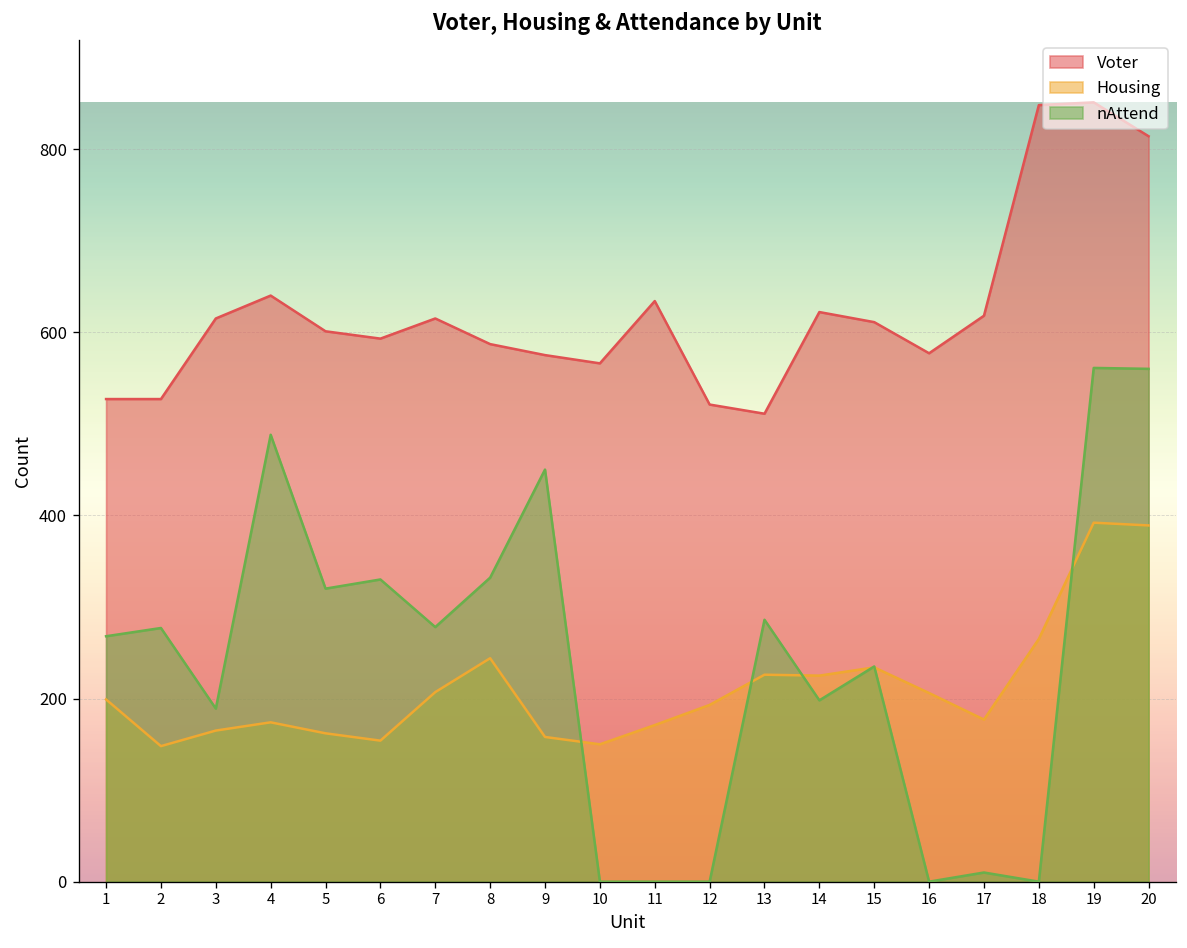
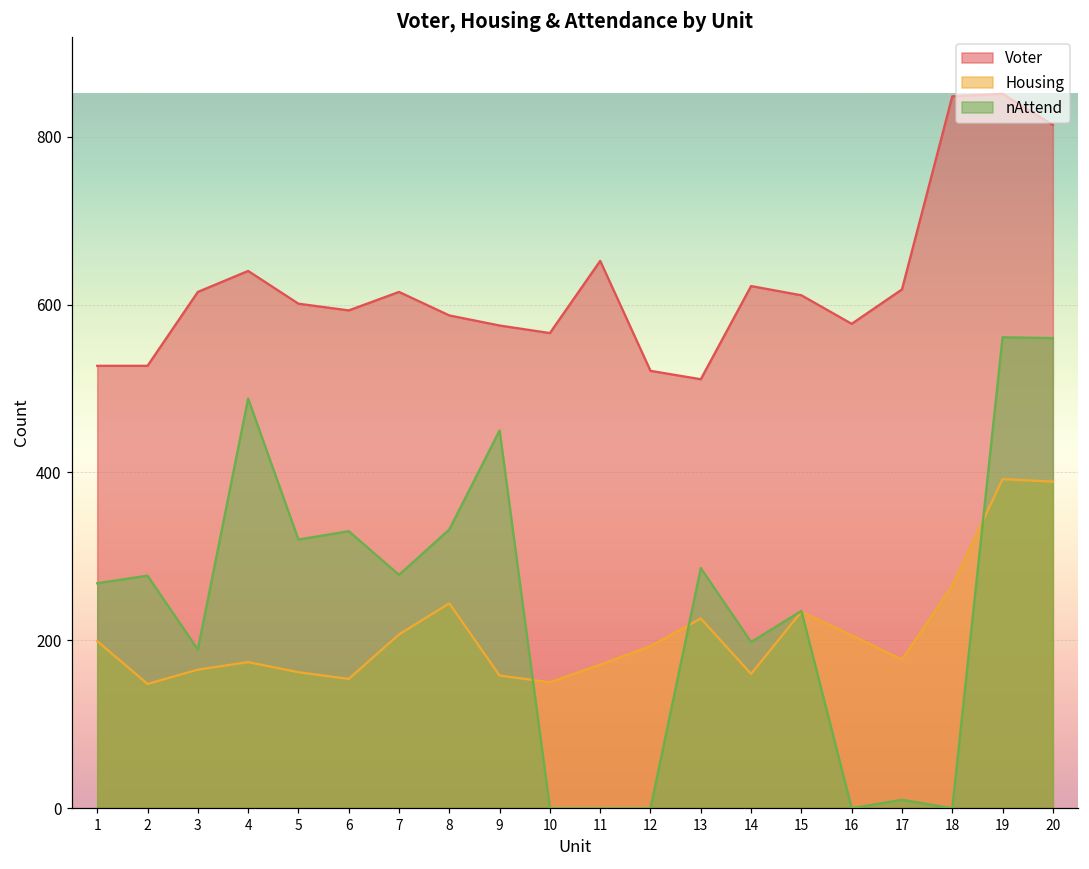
Voter, 11: 630 -> 650
Housing, 14: 230 -> 160
